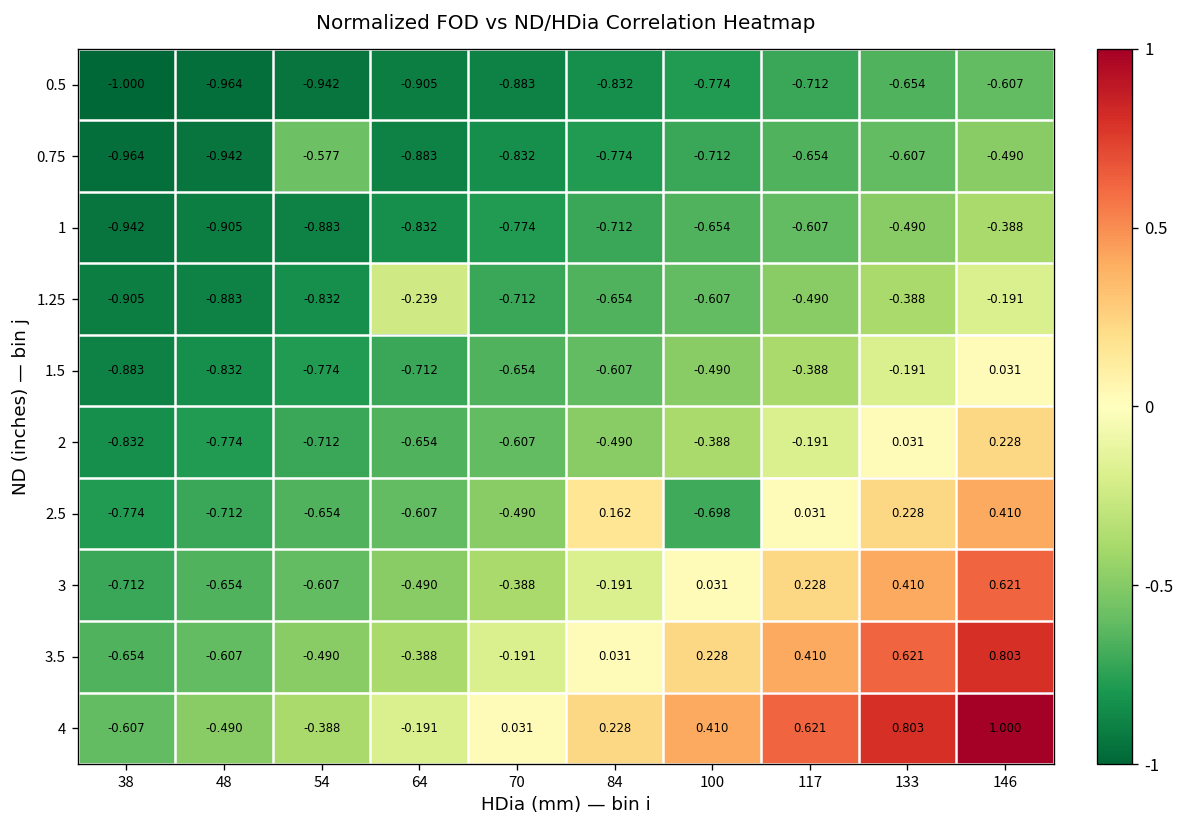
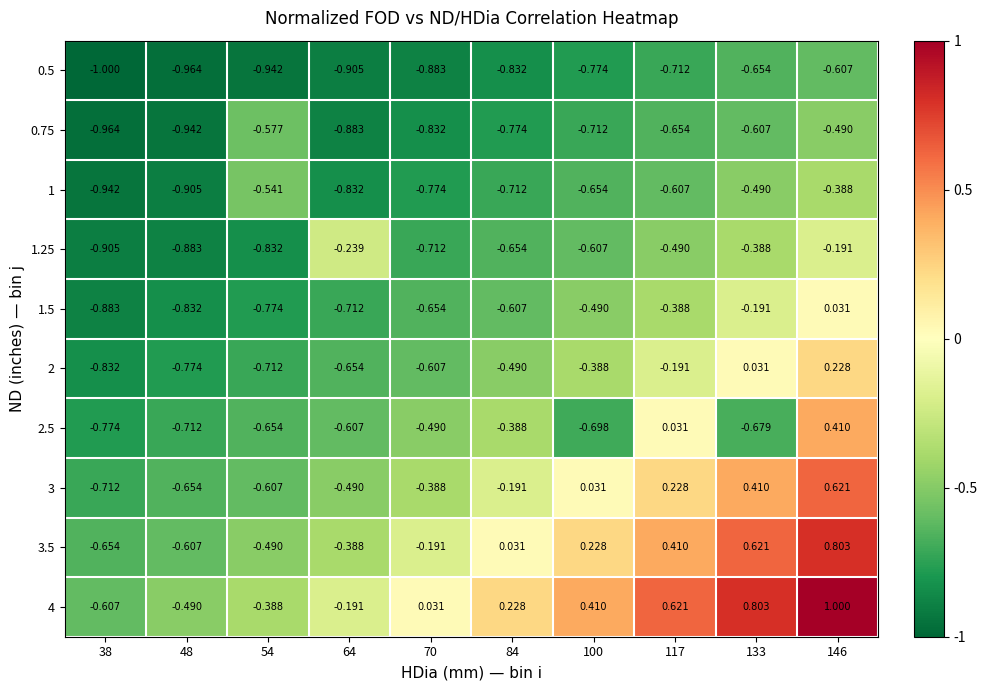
1, 54: -0.883 -> -0.541
2.5, 84: 0.162 -> -0.388
2.5, 133: 0.228 -> -0.679
